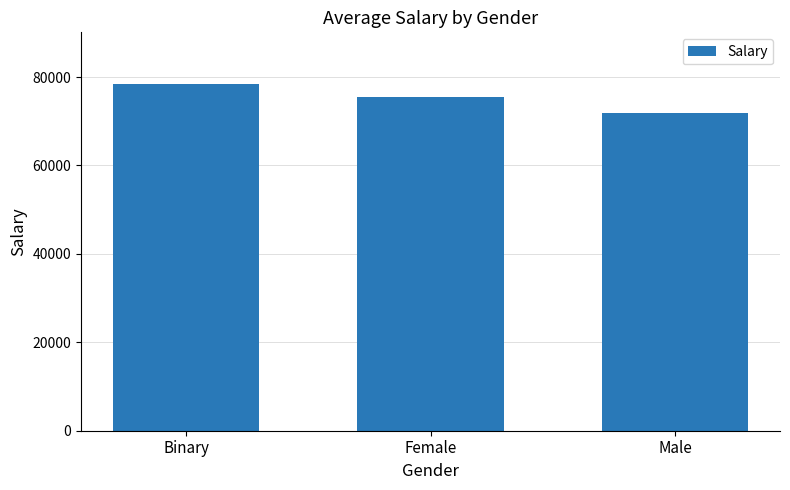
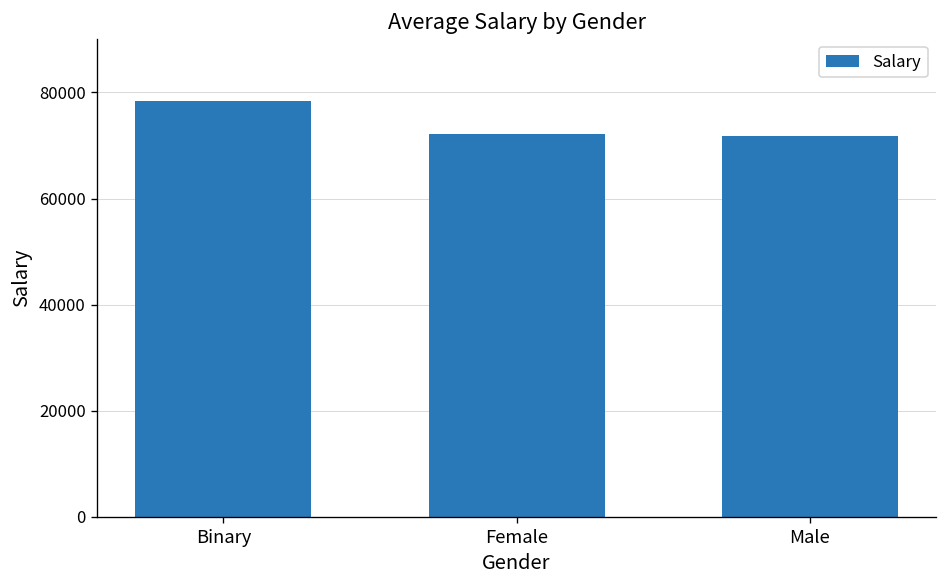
Female: 76000 -> 72000
